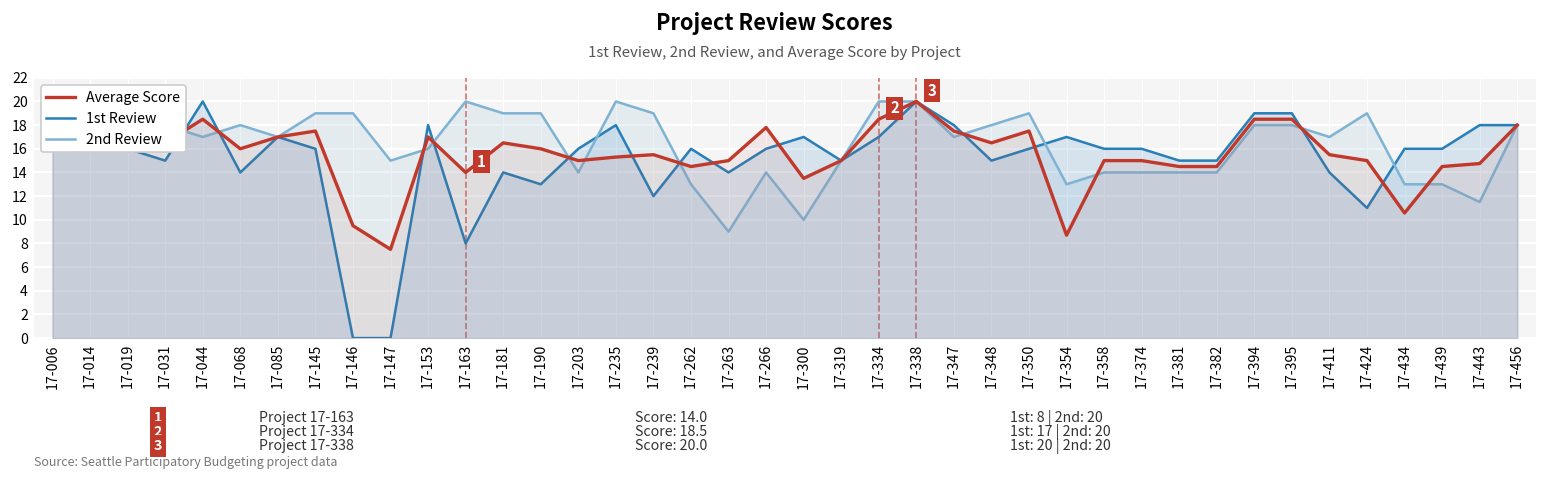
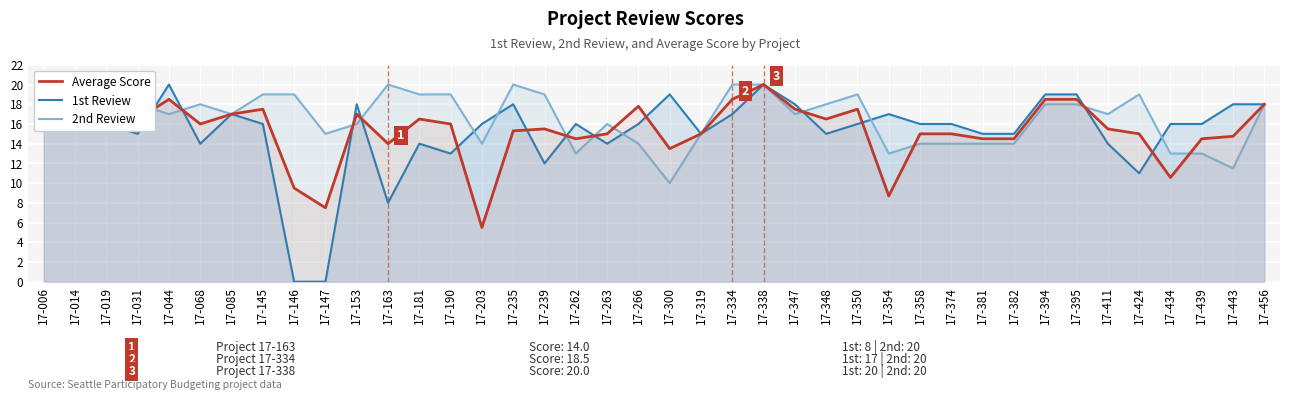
Average Score, 17-203: 15 -> 6
2nd Review, 17-263: 9 -> 16
1st Review, 17-300: 17 -> 19
